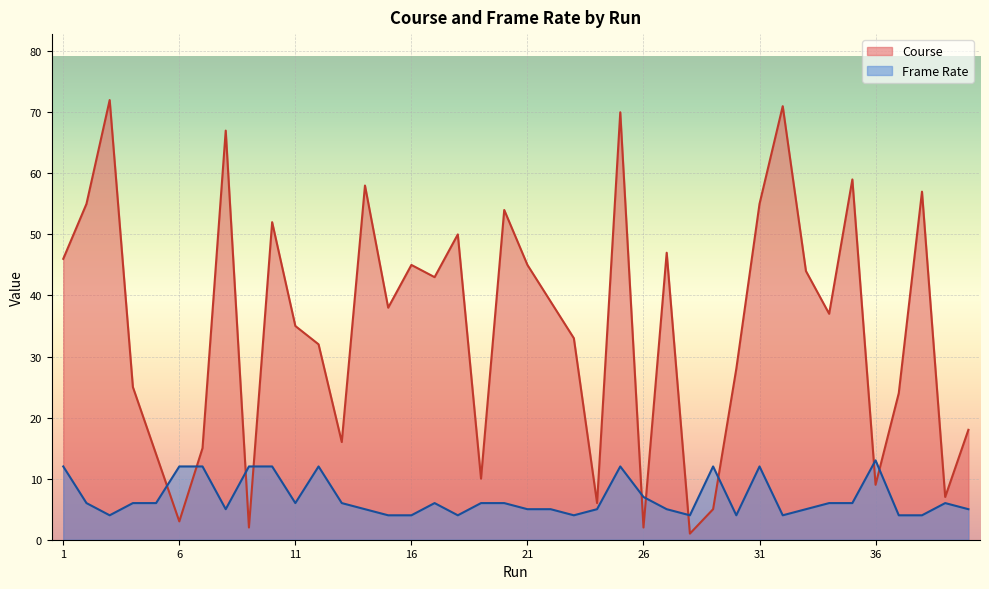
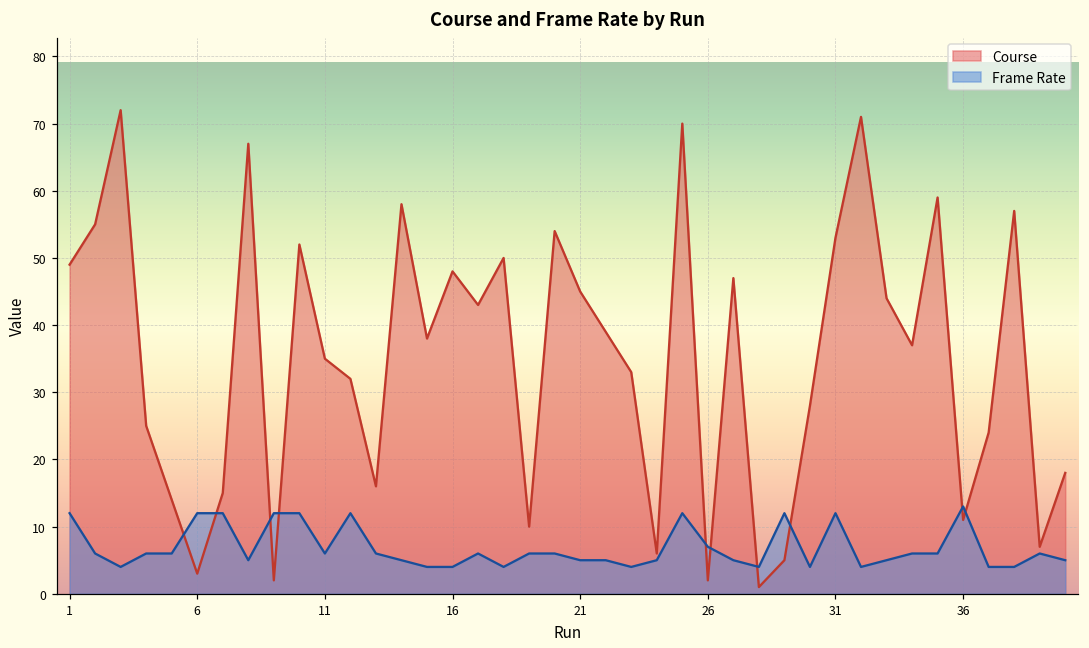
Course, 1: 46 -> 49
Course, 16: 45 -> 48
Course, 31: 55 -> 53
Course, 36: 9 -> 11
